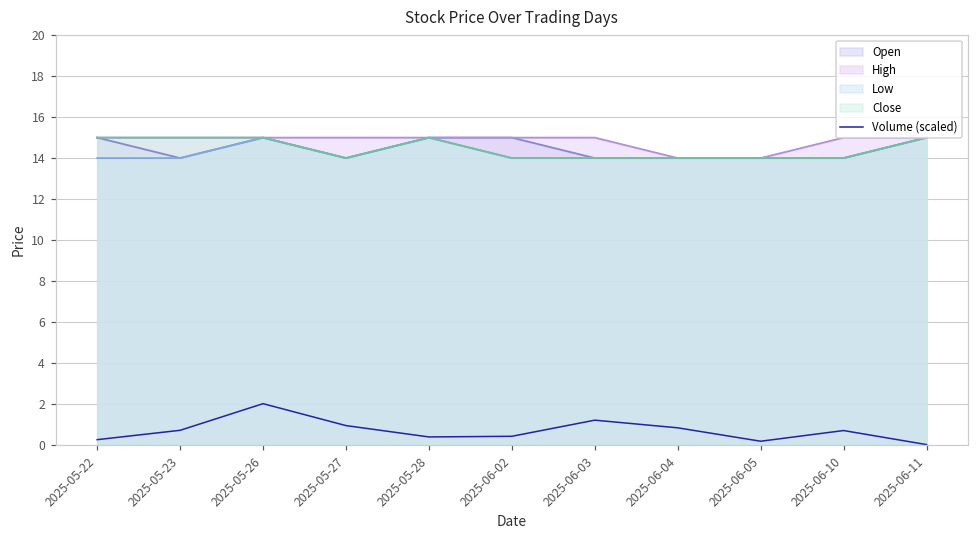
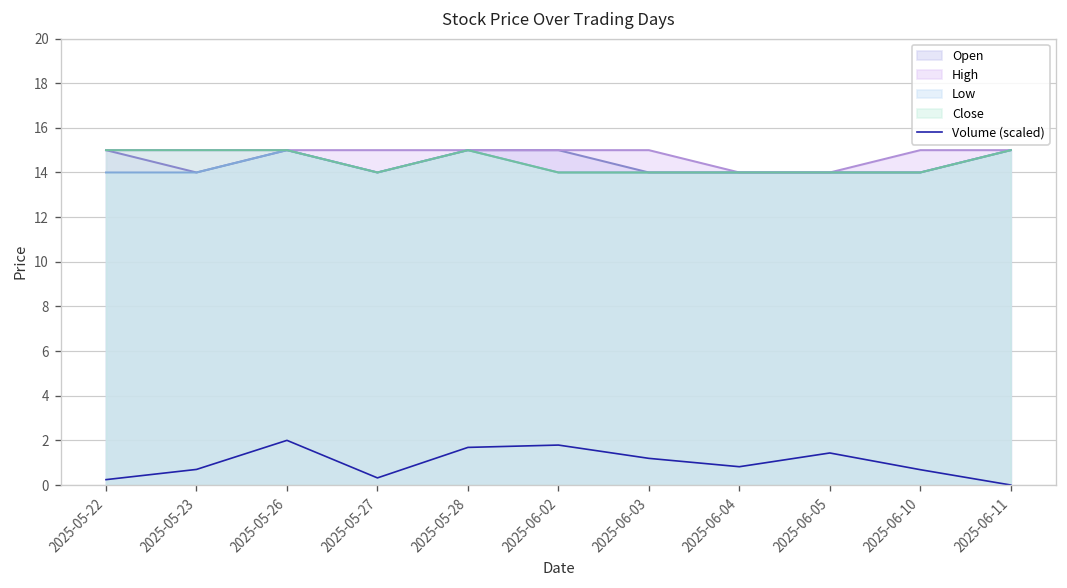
Volume (scaled), 2025-05-27: 0.9 -> 0.3
Volume (scaled), 2025-05-28: 0.4 -> 1.7
Volume (scaled), 2025-06-02: 0.4 -> 1.8
Volume (scaled), 2025-06-05: 0.2 -> 1.4
